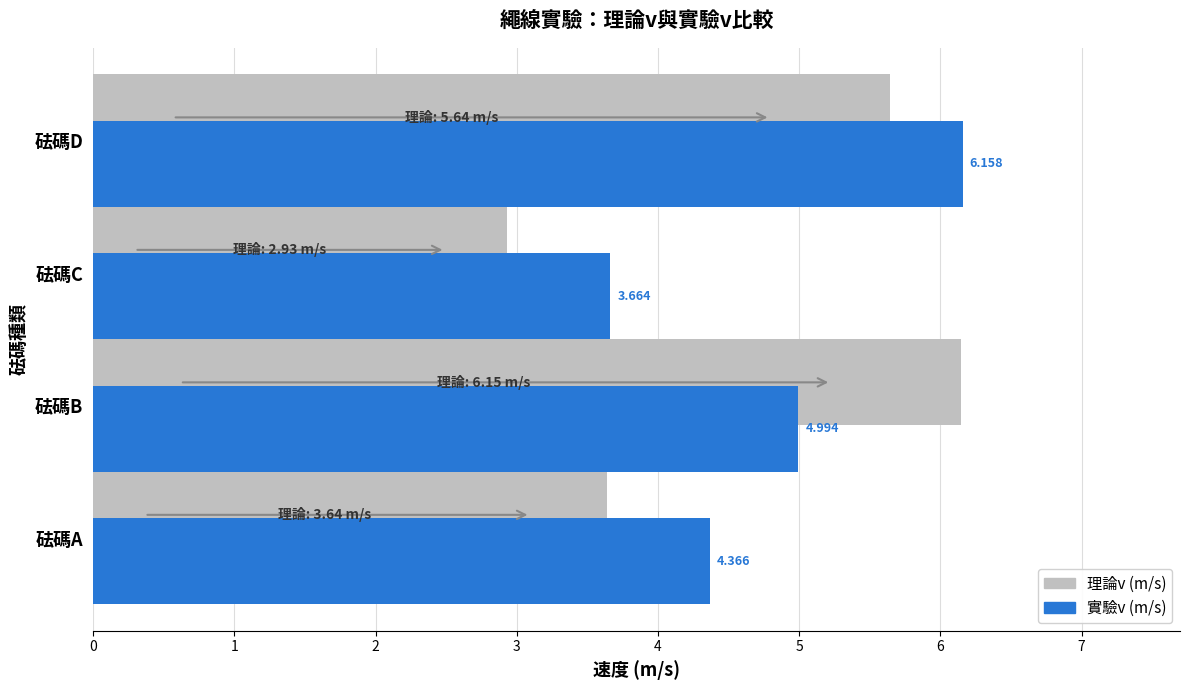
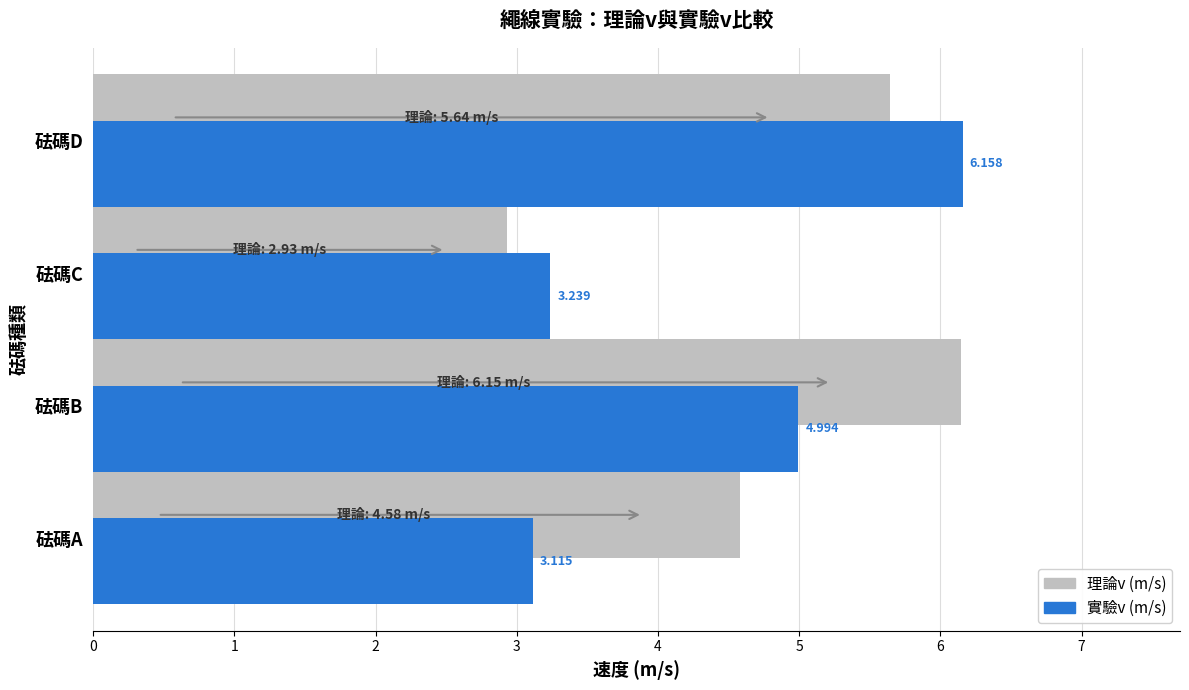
實驗v (m/s), 砝碼C: 3.664 -> 3.239
理論v (m/s), 砝碼A: 3.64 -> 4.58
實驗v (m/s), 砝碼A: 4.366 -> 3.115
